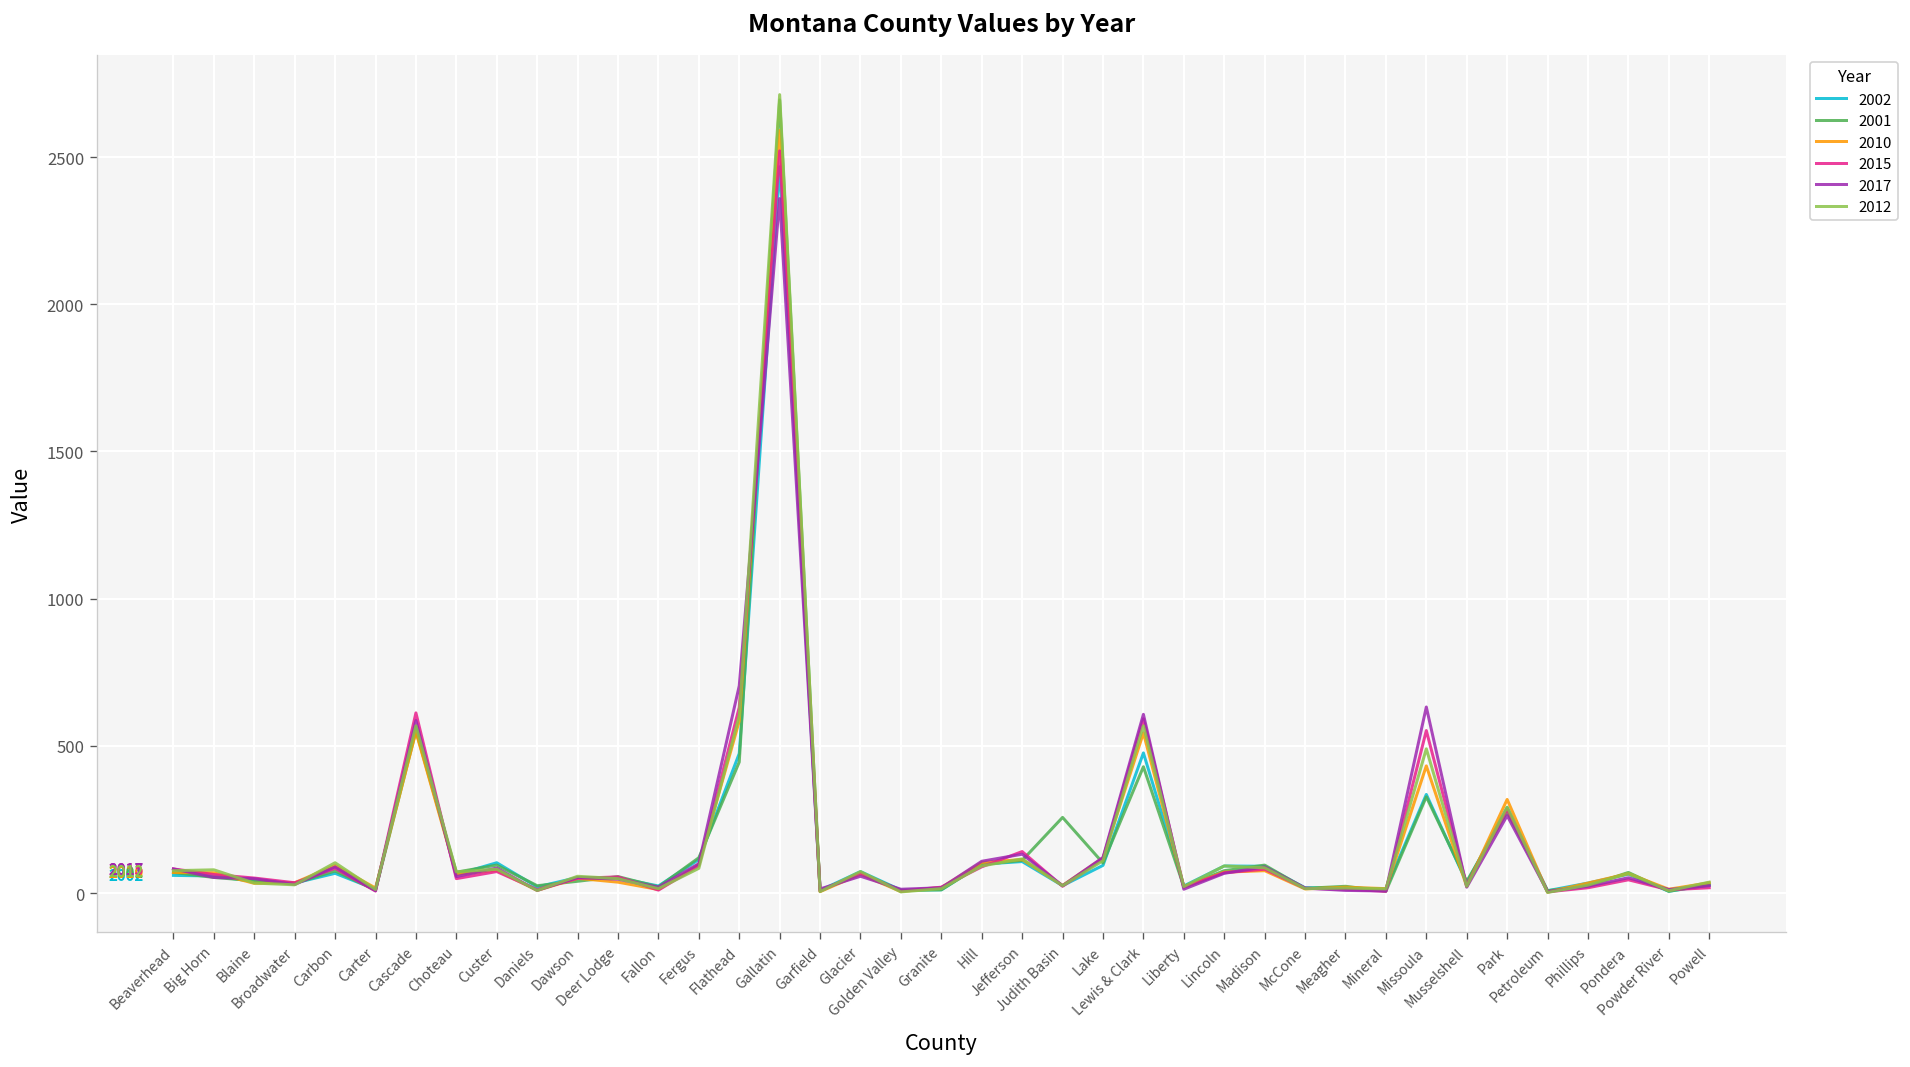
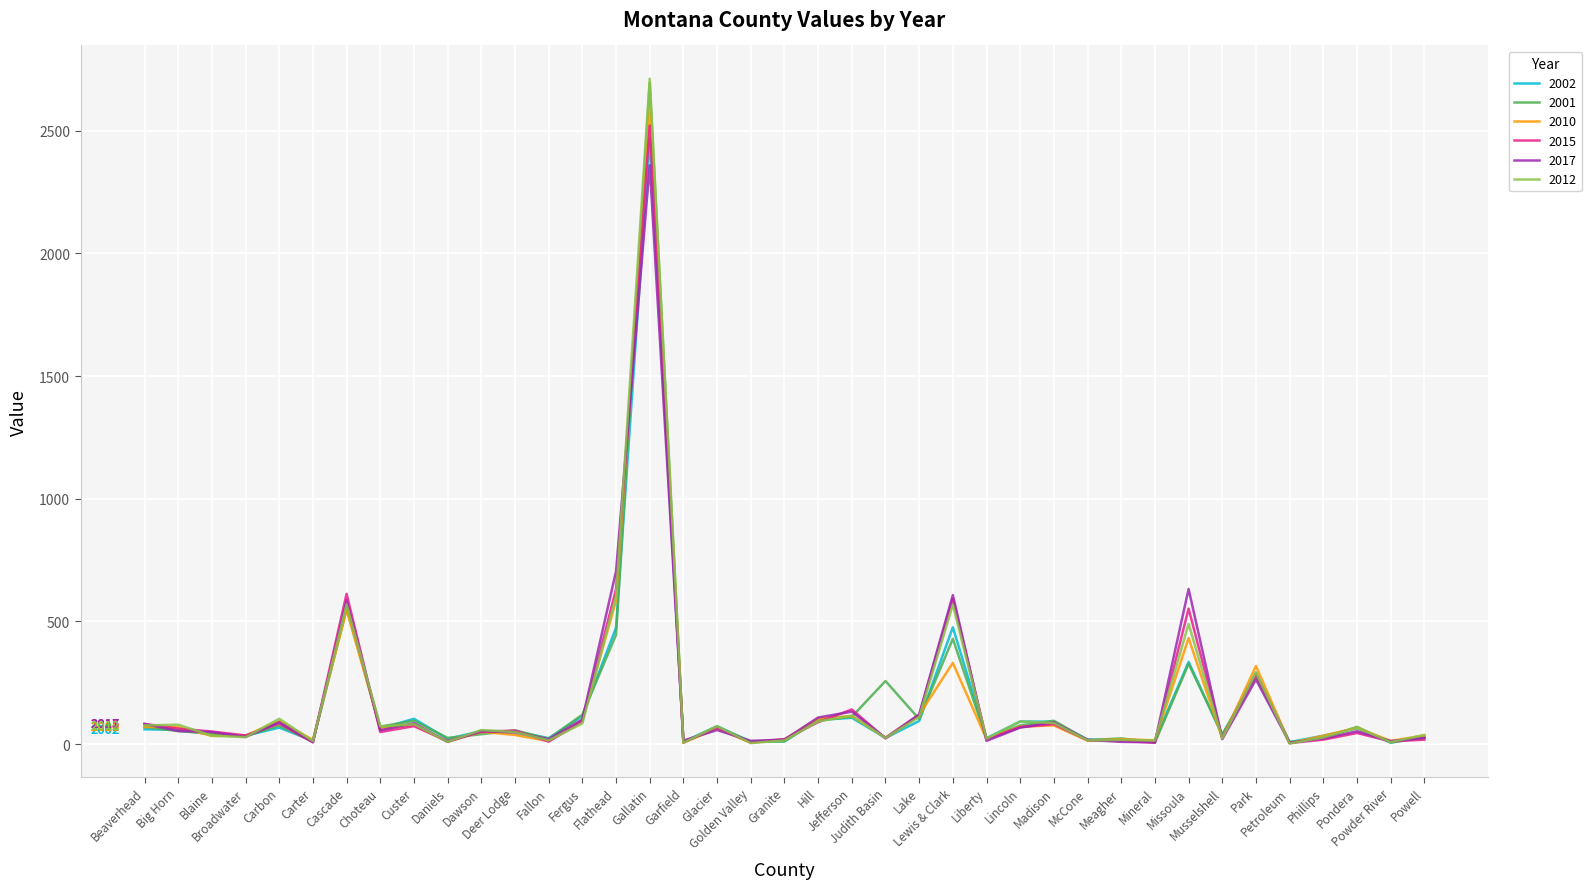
2010, Lewis & Clark: 540 -> 330
